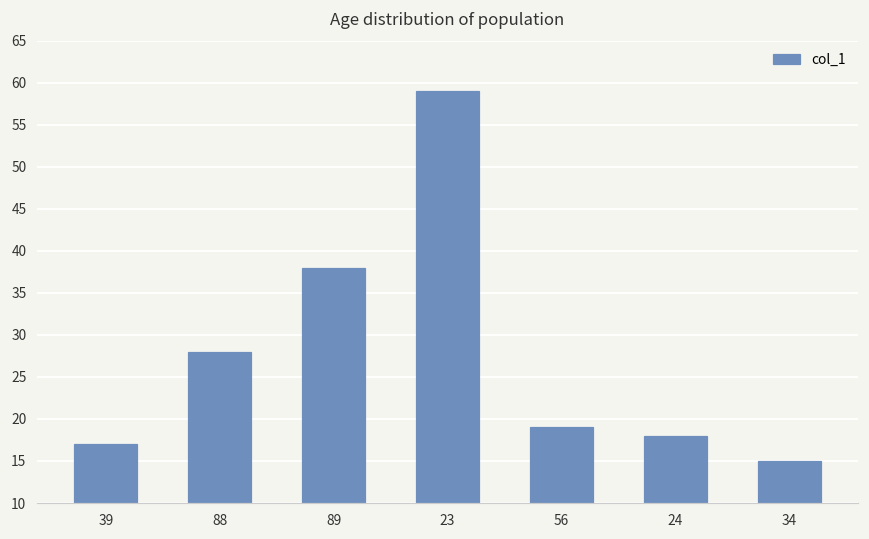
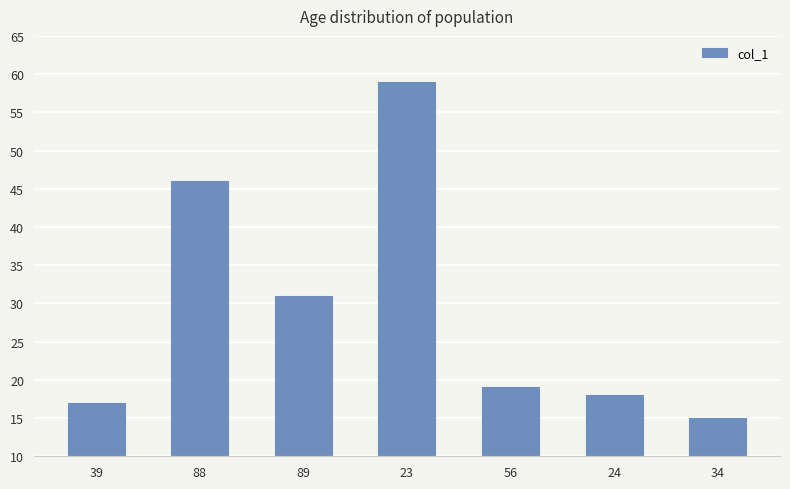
88: 28 -> 46
89: 38 -> 31
